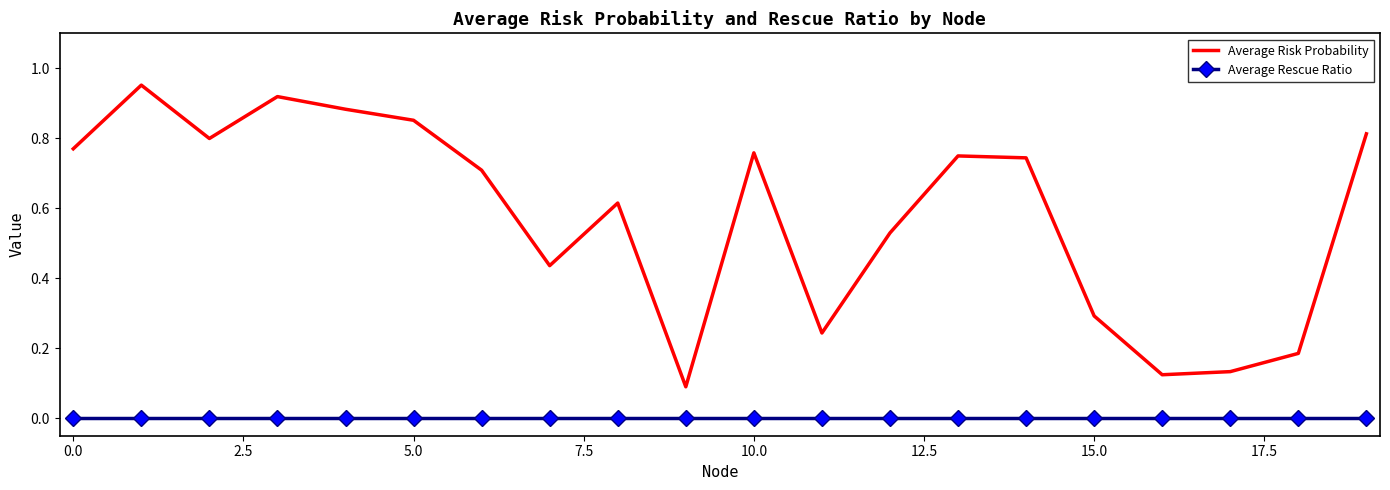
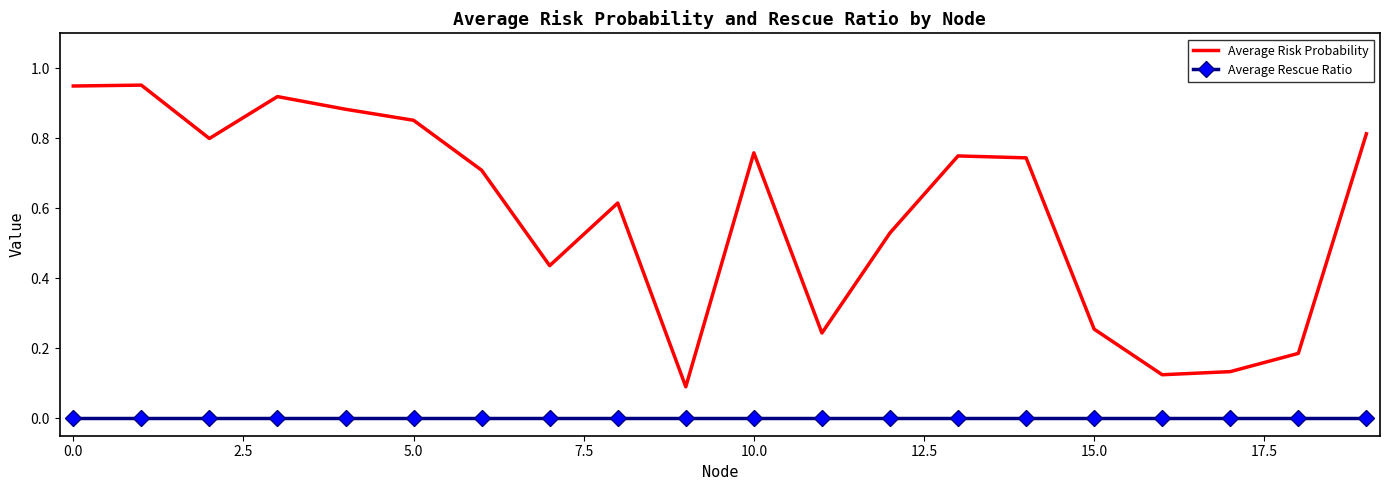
Average Risk Probability, 0.0: 0.77 -> 0.95
Average Risk Probability, 15.0: 0.29 -> 0.25
